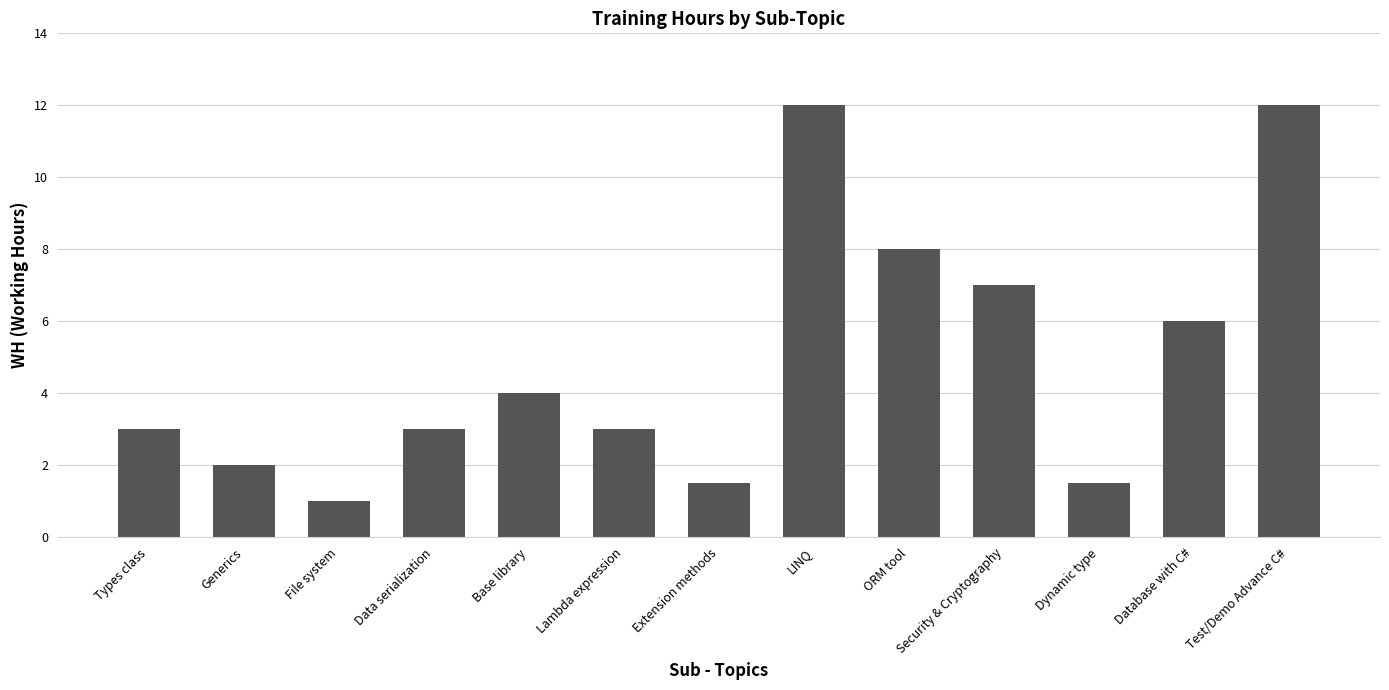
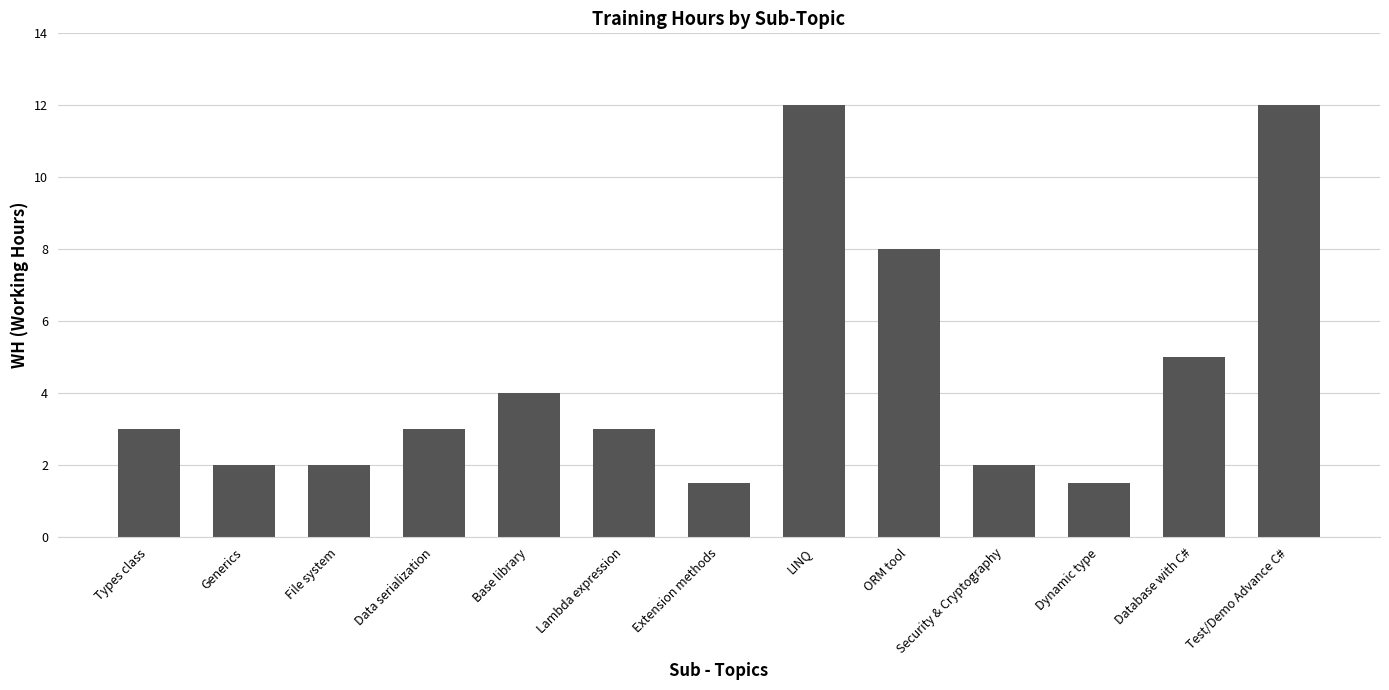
File system: 1 -> 2
Security & Cryptography: 7 -> 2
Database with C#: 6 -> 5
